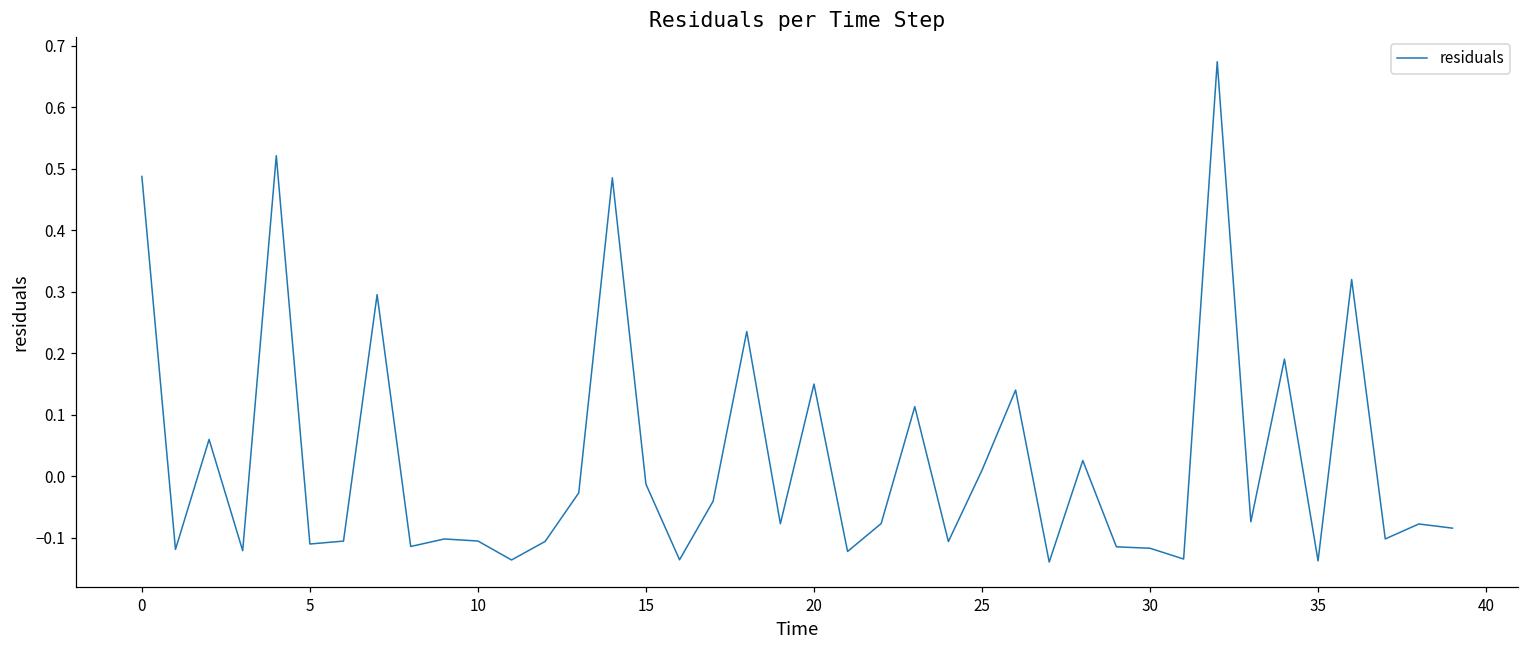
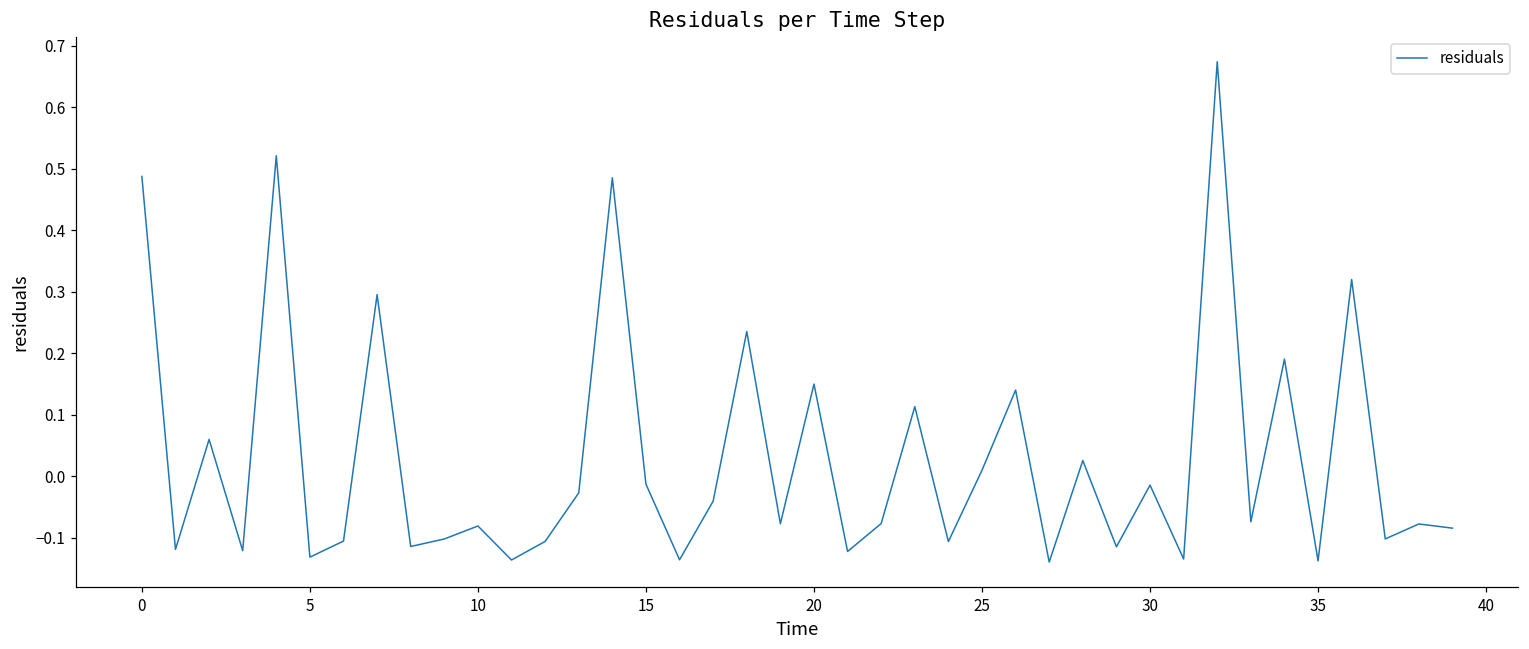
5: -0.11 -> -0.13
10: -0.11 -> -0.08
30: -0.12 -> -0.01
